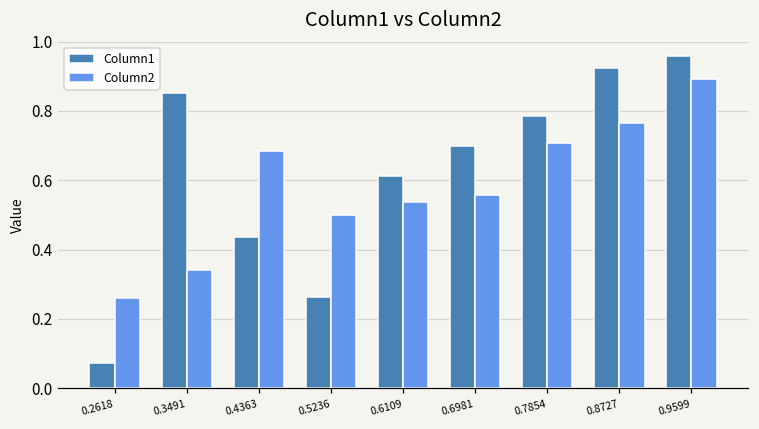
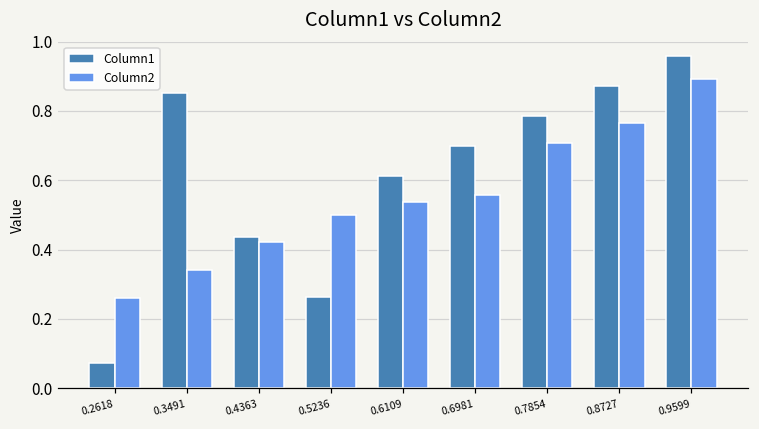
Column2, 0.4363: 0.68 -> 0.42
Column1, 0.8727: 0.92 -> 0.87
